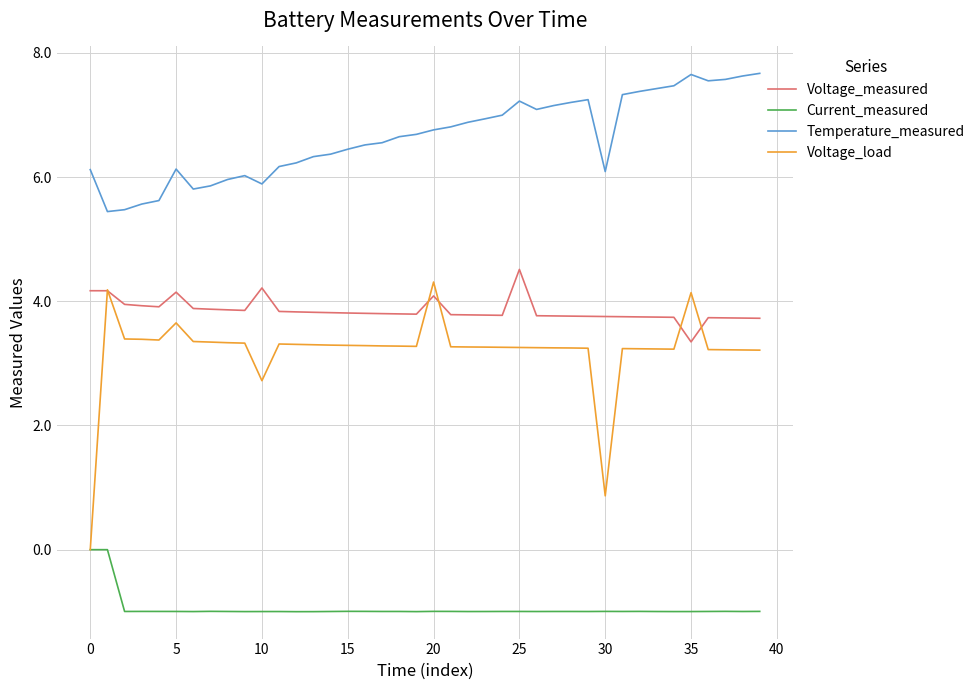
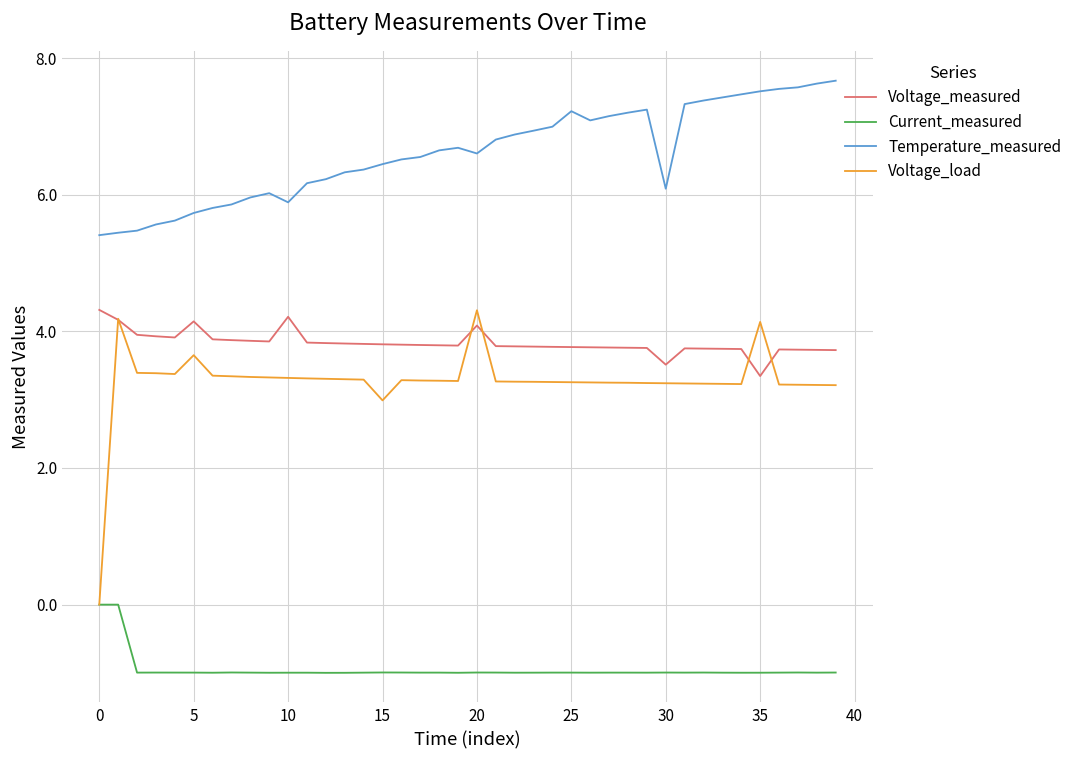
Voltage_measured, 0: 4.2 -> 4.3
Temperature_measured, 0: 6.1 -> 5.4
Temperature_measured, 5: 6.1 -> 5.7
Voltage_load, 10: 2.7 -> 3.3
Voltage_load, 15: 3.3 -> 3.0
Temperature_measured, 20: 6.8 -> 6.6
Voltage_measured, 25: 4.5 -> 3.8
Voltage_measured, 30: 3.8 -> 3.5
Voltage_load, 30: 0.9 -> 3.2
Temperature_measured, 35: 7.7 -> 7.5
